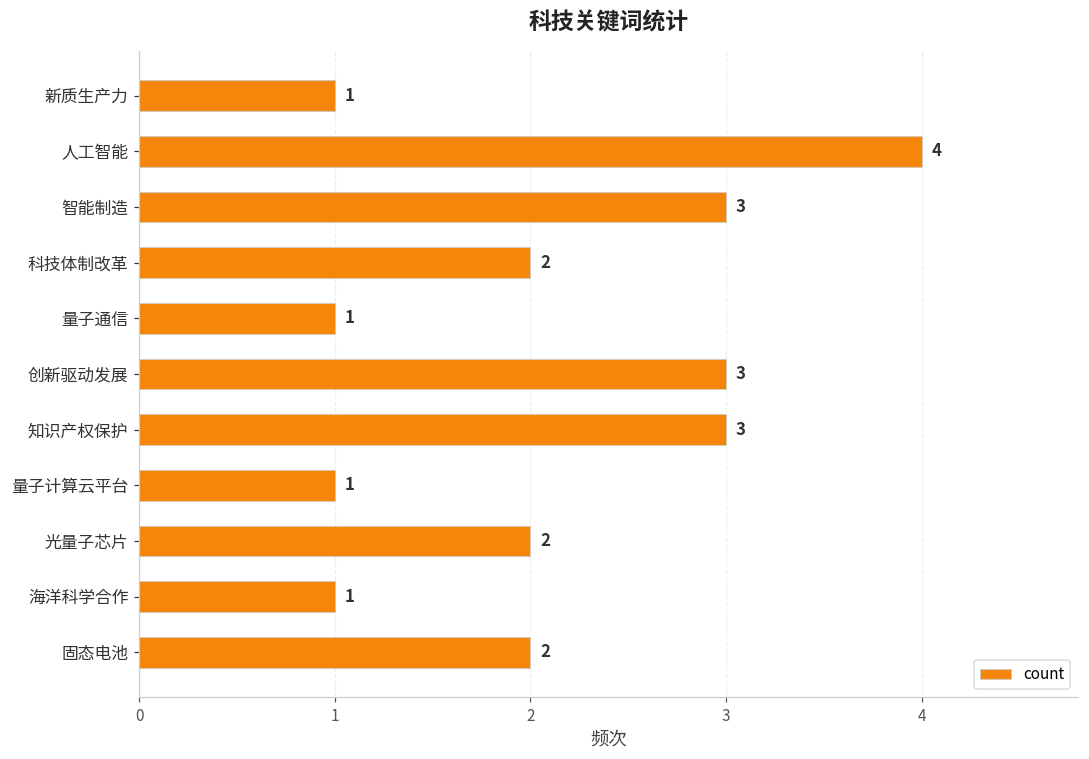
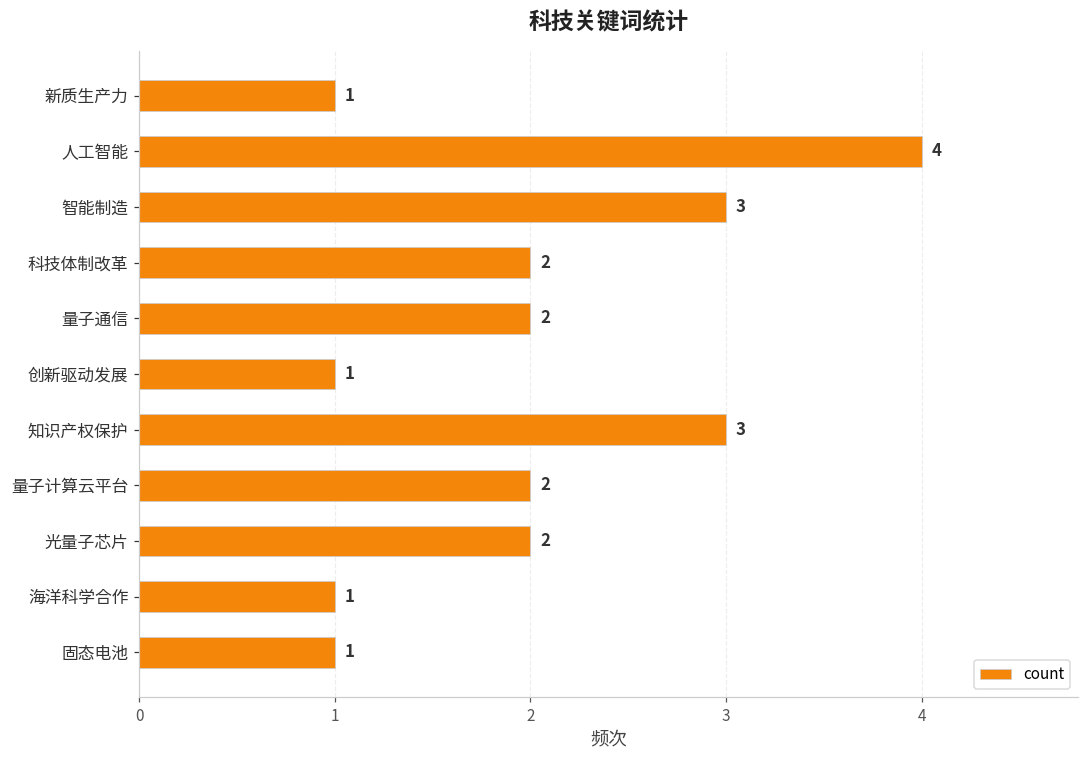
量子通信: 1 -> 2
创新驱动发展: 3 -> 1
量子计算云平台: 1 -> 2
固态电池: 2 -> 1
